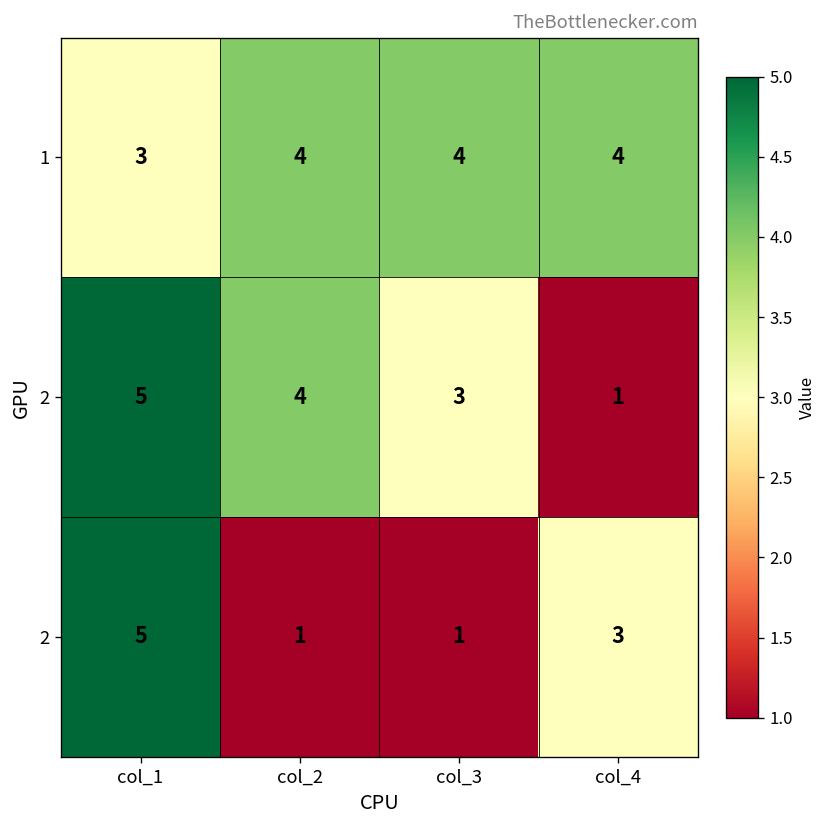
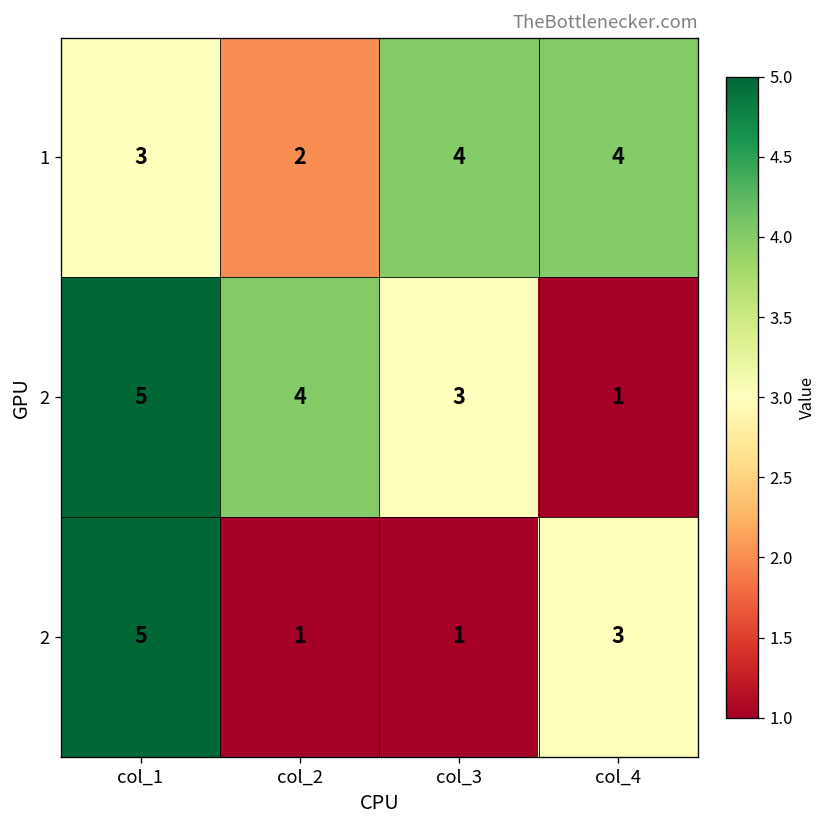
1, col_2: 4 -> 2
